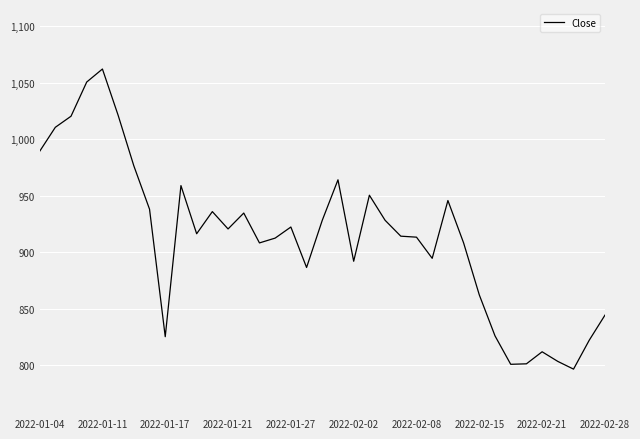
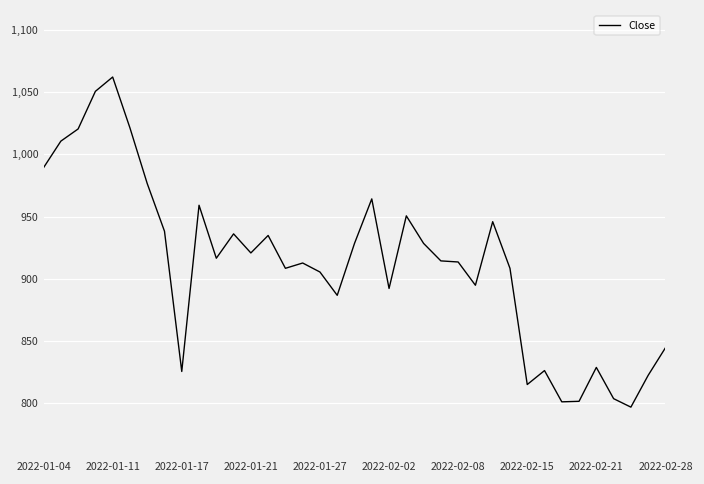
2022-01-27: 922 -> 905
2022-02-15: 862 -> 815
2022-02-21: 812 -> 829
